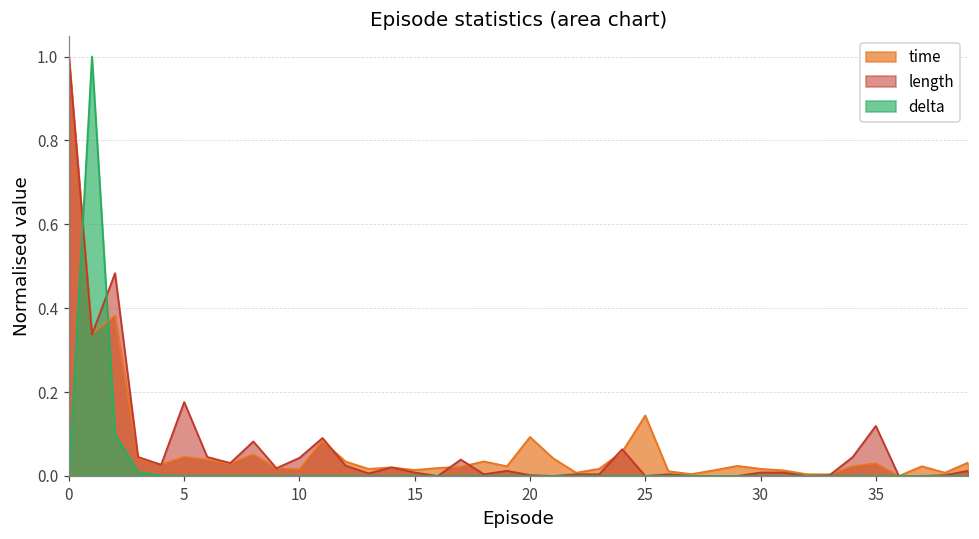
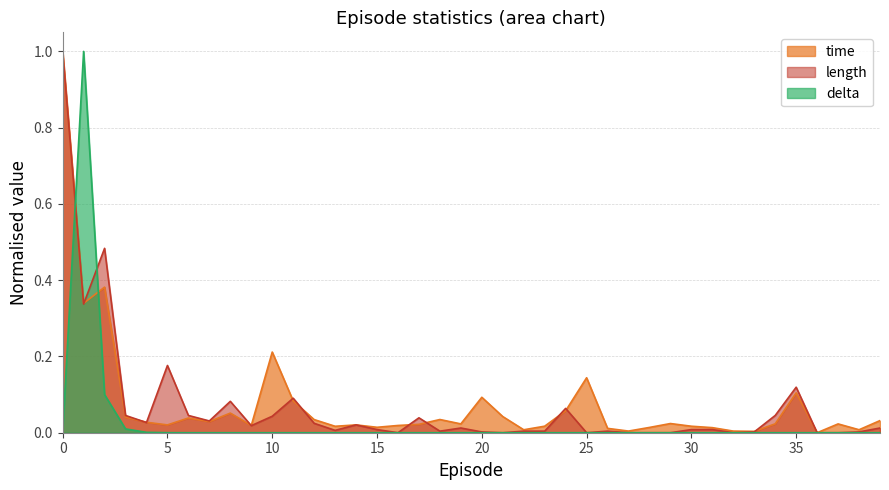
time, 5: 0.05 -> 0.02
time, 10: 0.02 -> 0.21
time, 35: 0.03 -> 0.10
